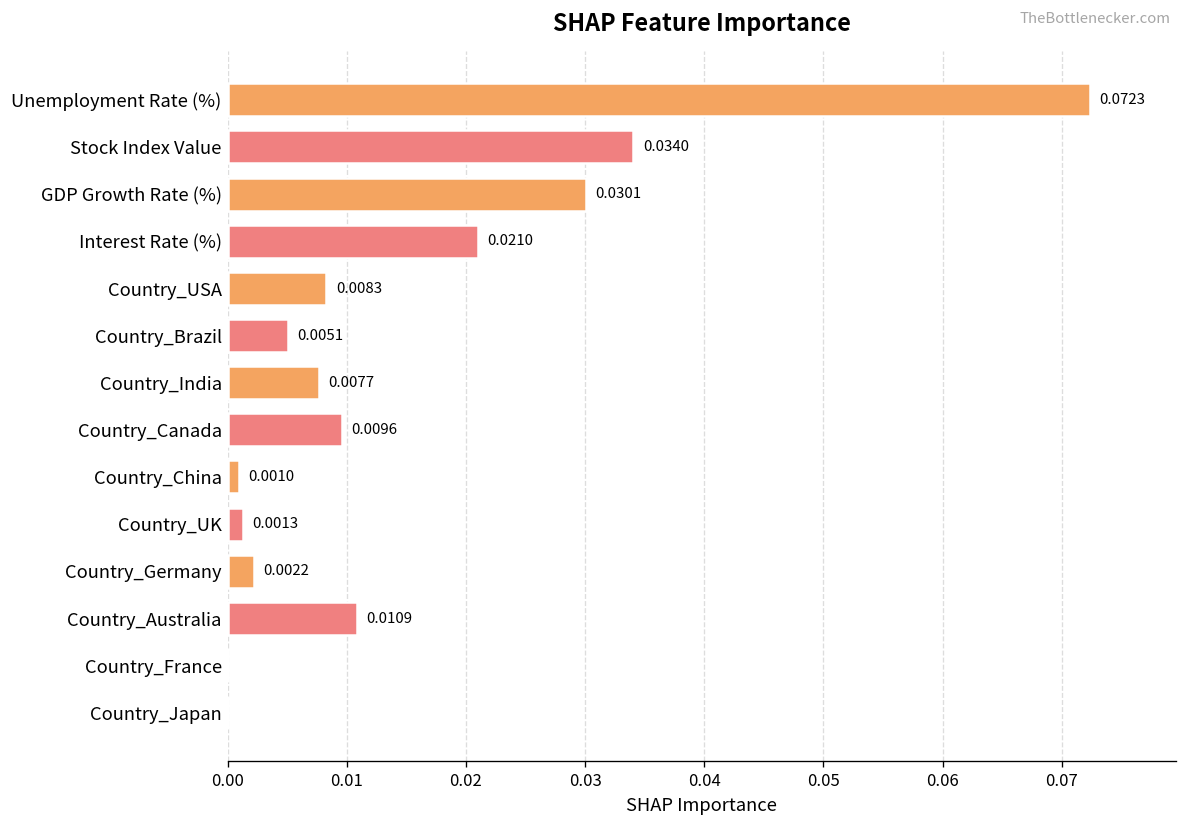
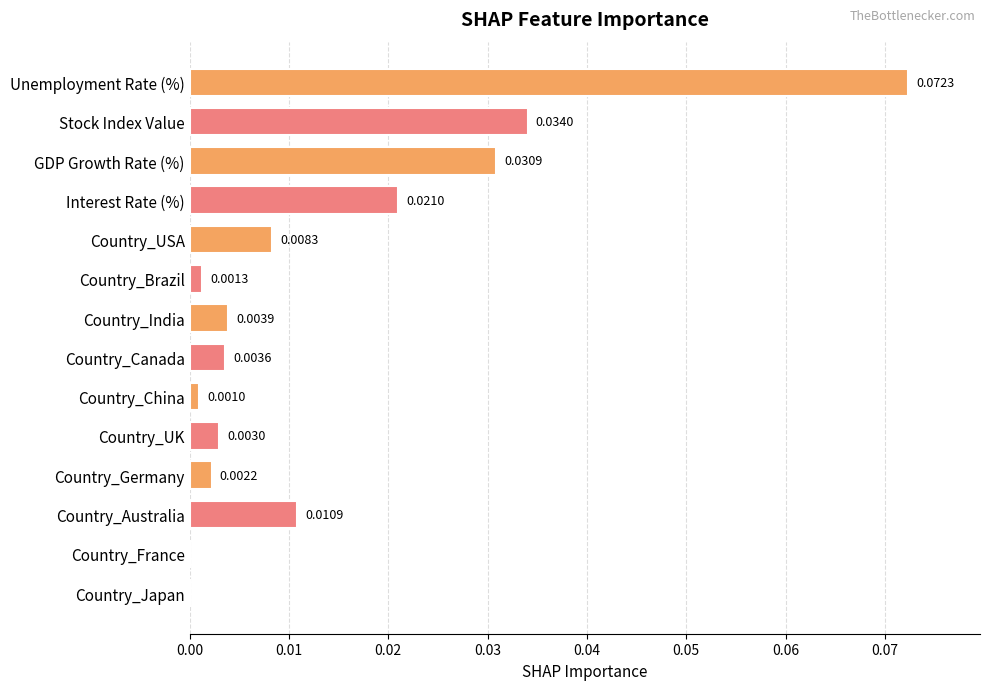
GDP Growth Rate (%): 0.0301 -> 0.0309
Country_Brazil: 0.0051 -> 0.0013
Country_India: 0.0077 -> 0.0039
Country_Canada: 0.0096 -> 0.0036
Country_UK: 0.0013 -> 0.0030
